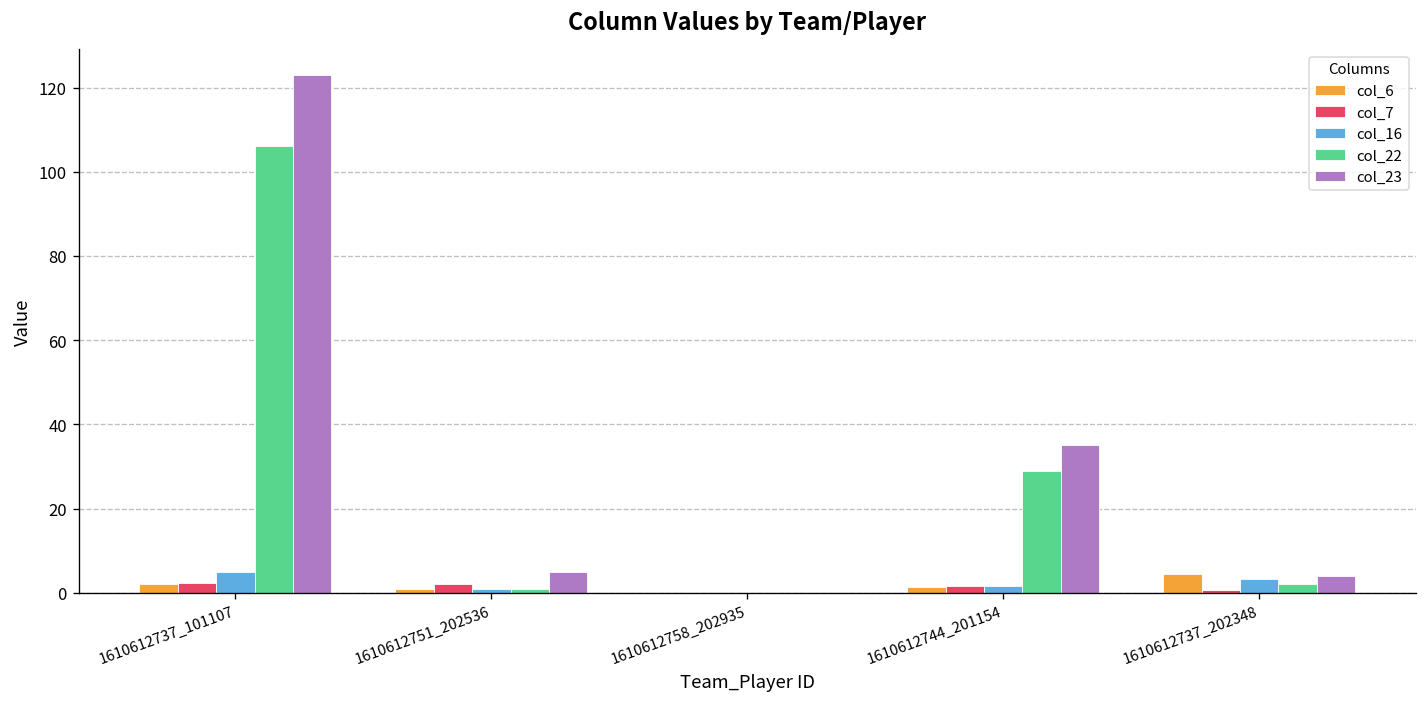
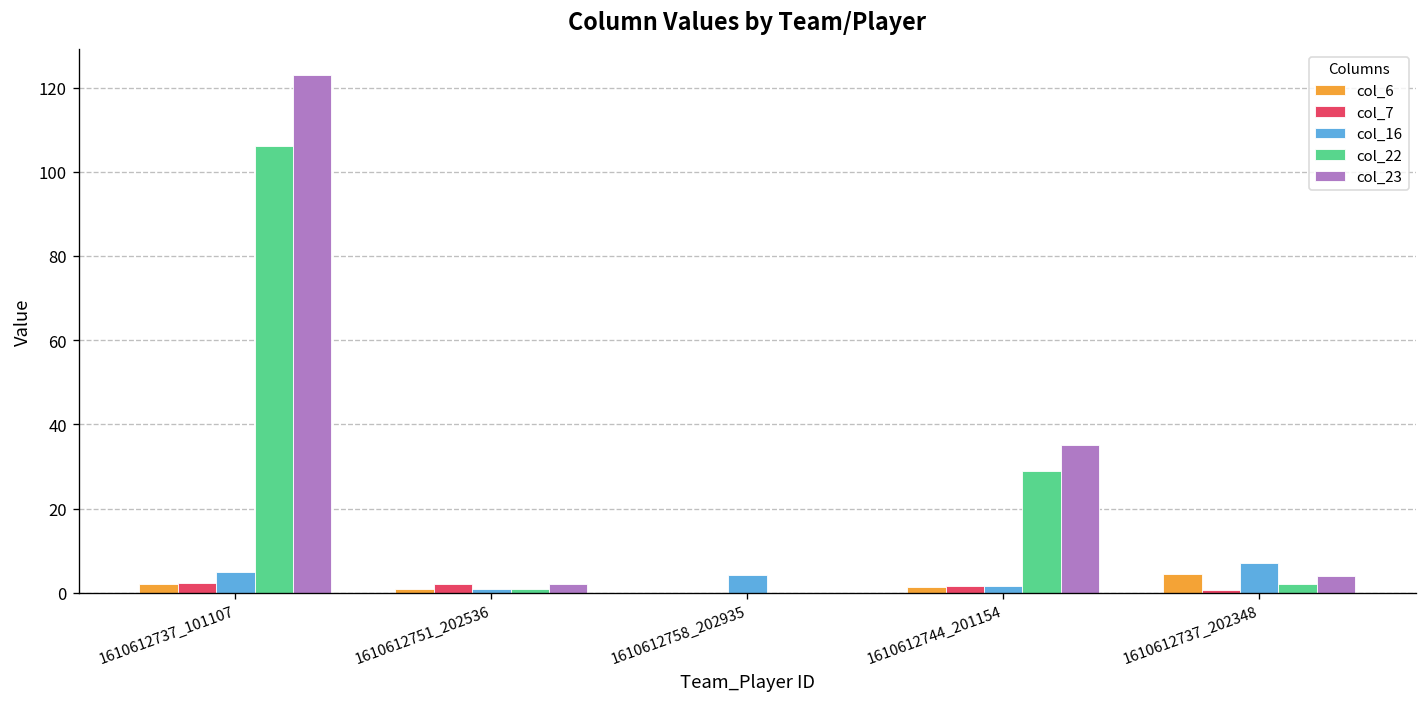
col_23, 1610612751_202536: 5 -> 2
col_16, 1610612758_202935: 0 -> 4
col_16, 1610612737_202348: 3 -> 7
